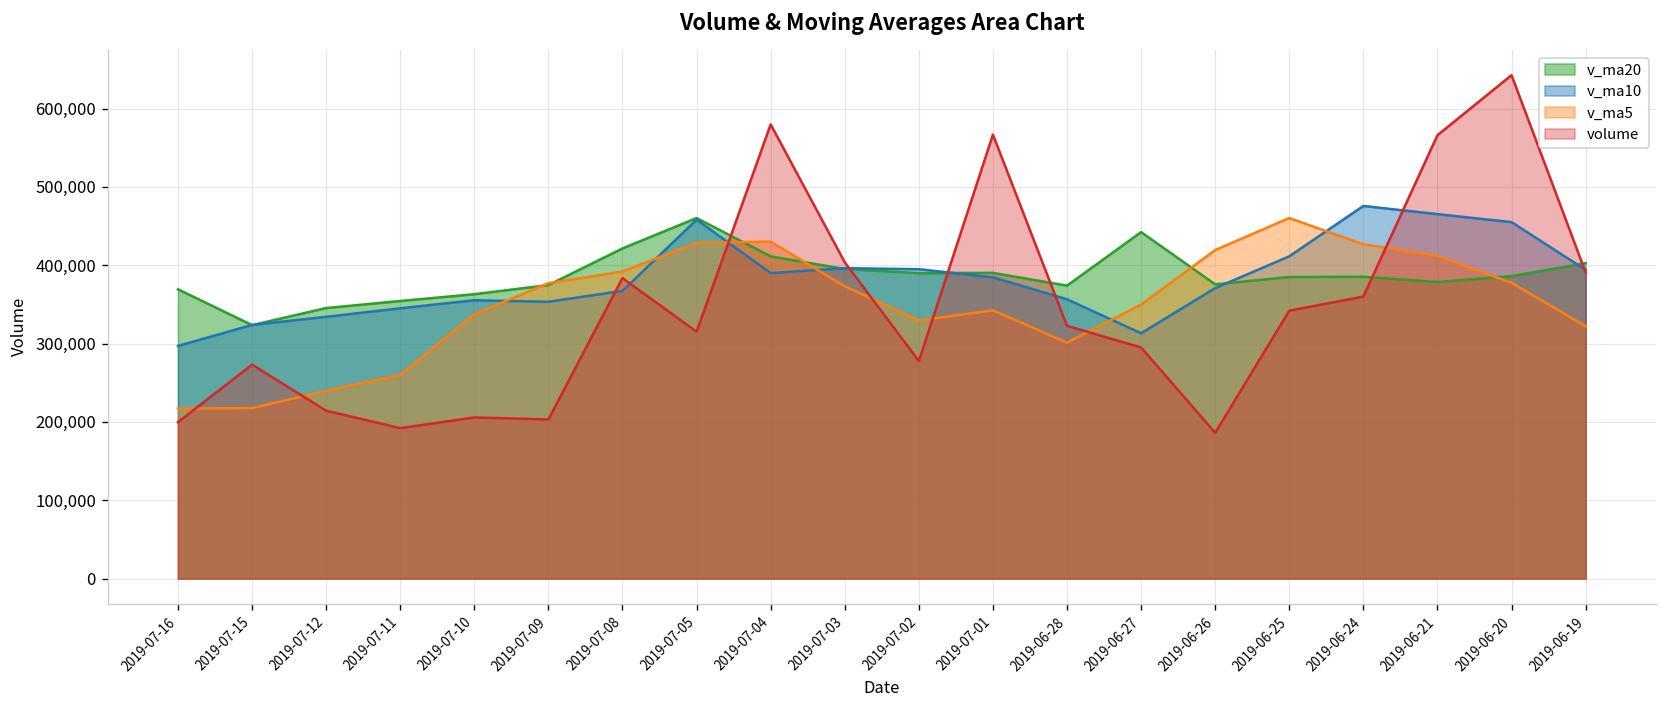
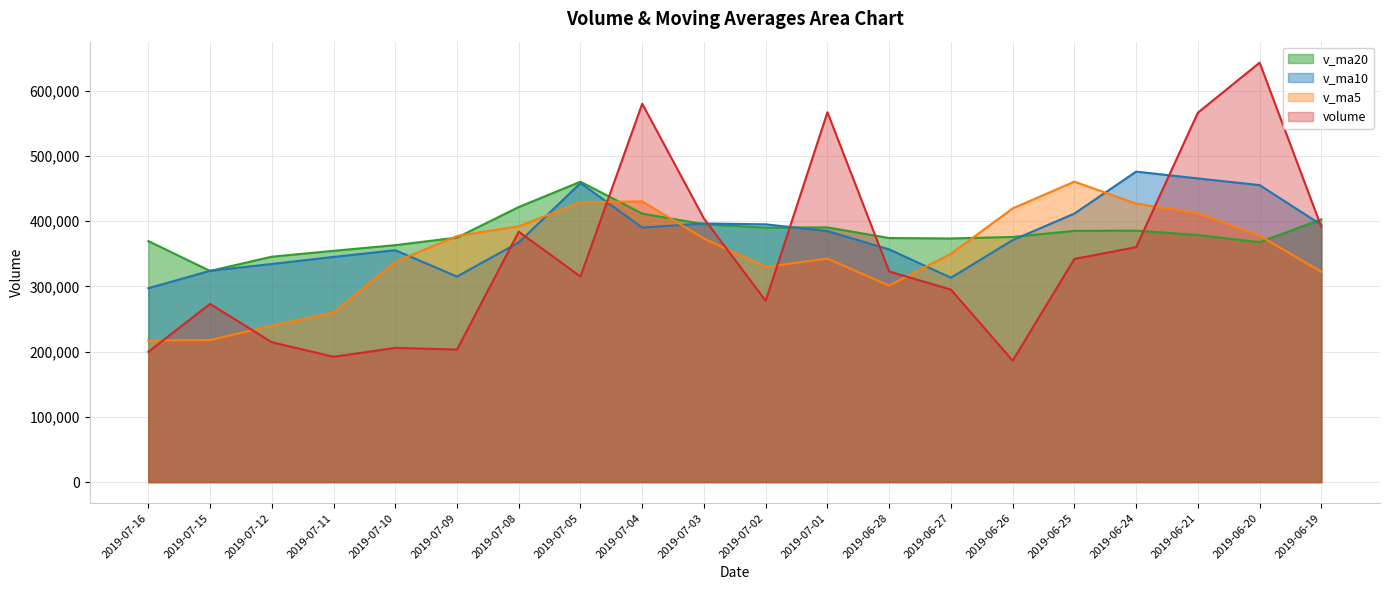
v_ma10, 2019-07-09: 350,000 -> 310,000
v_ma20, 2019-06-27: 440,000 -> 370,000
v_ma20, 2019-06-20: 390,000 -> 370,000
